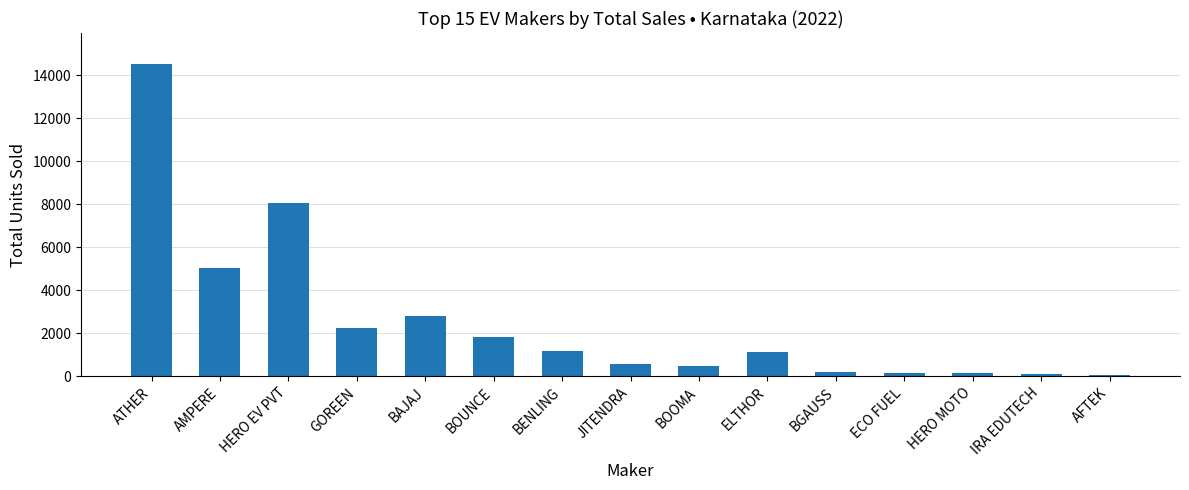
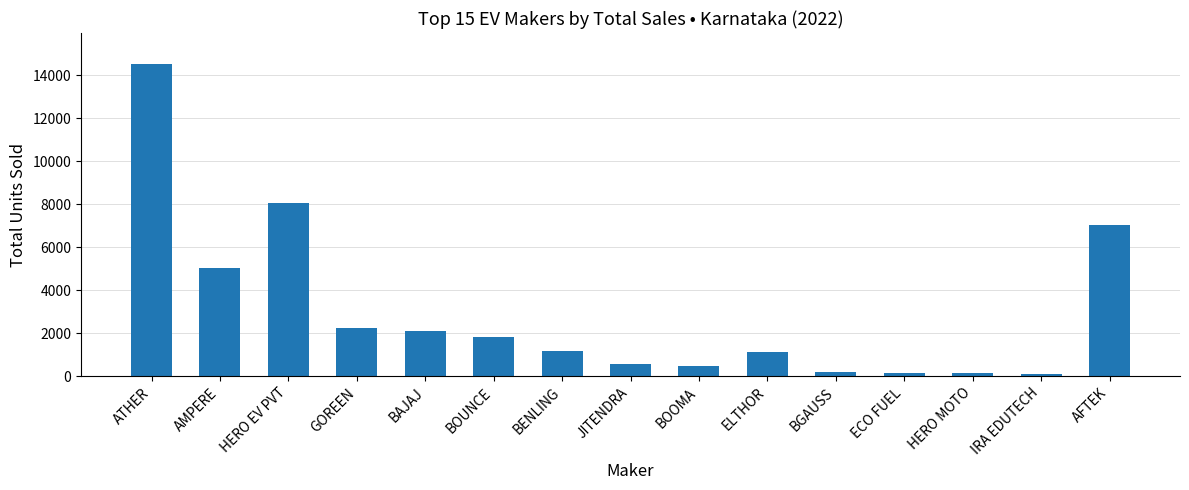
BAJAJ: 2800 -> 2100
AFTEK: 100 -> 7000
